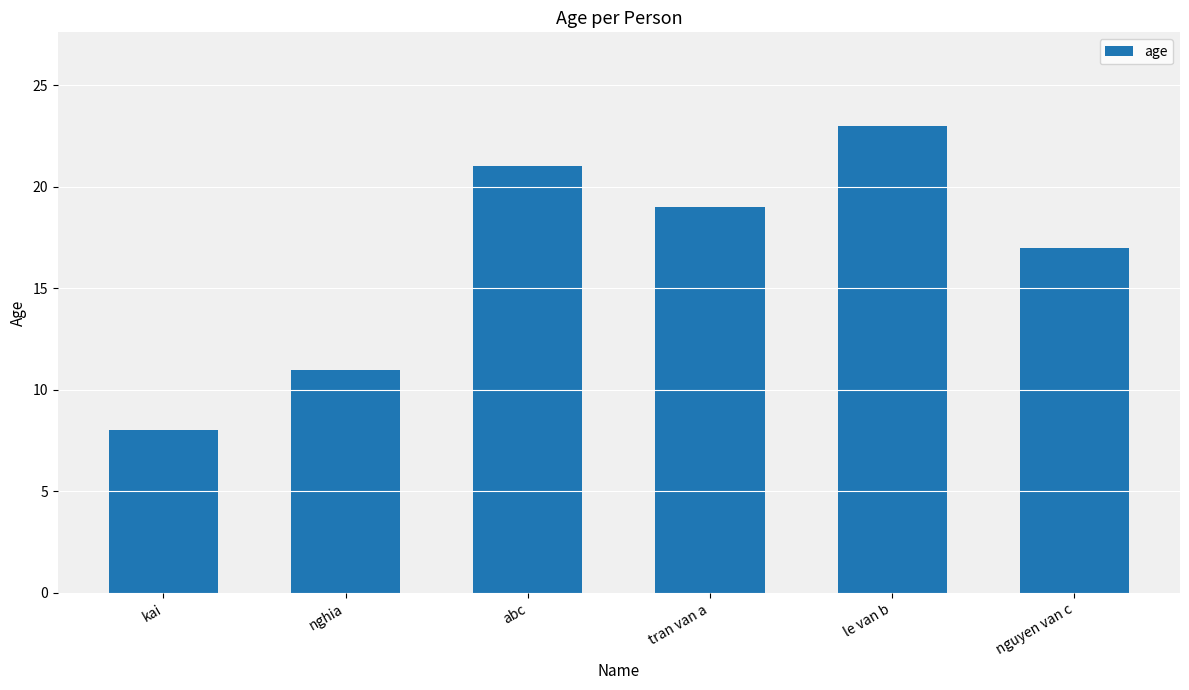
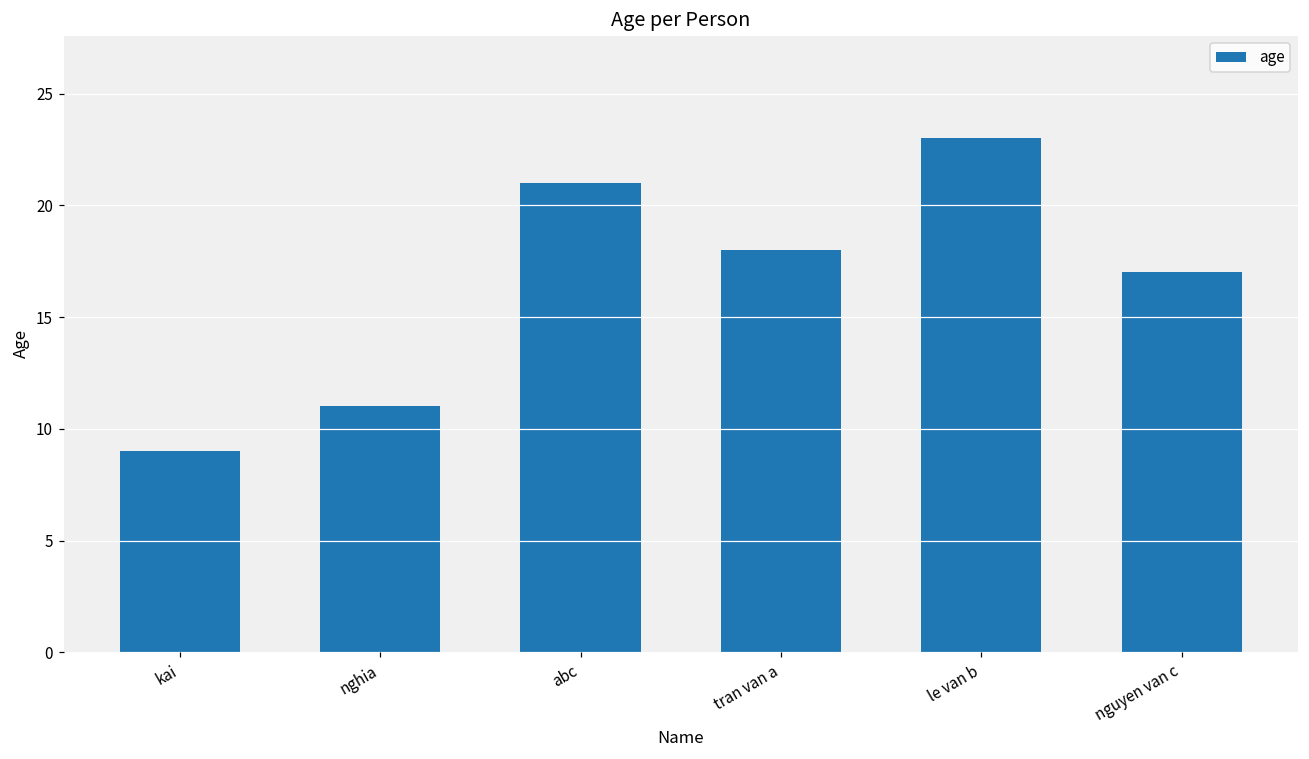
kai: 8 -> 9
tran van a: 19 -> 18
